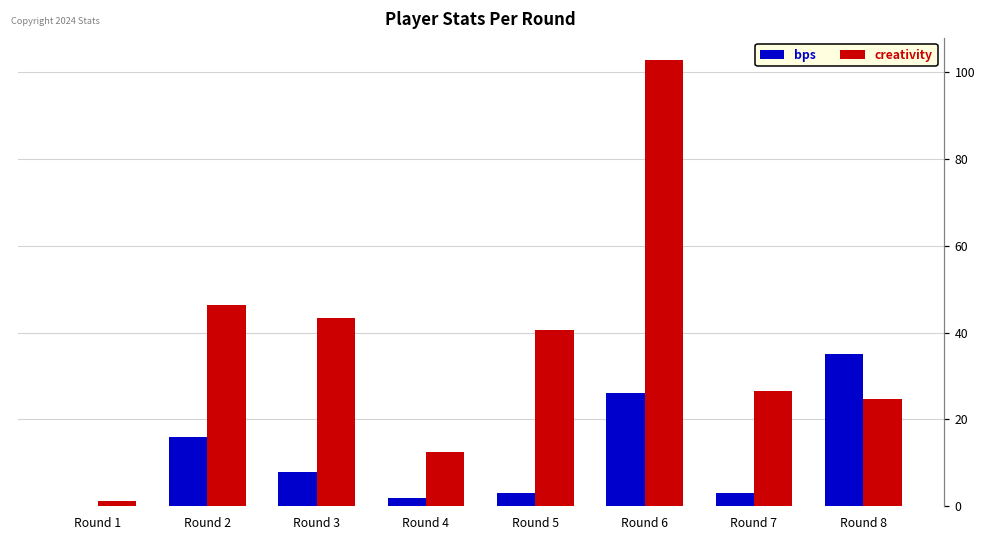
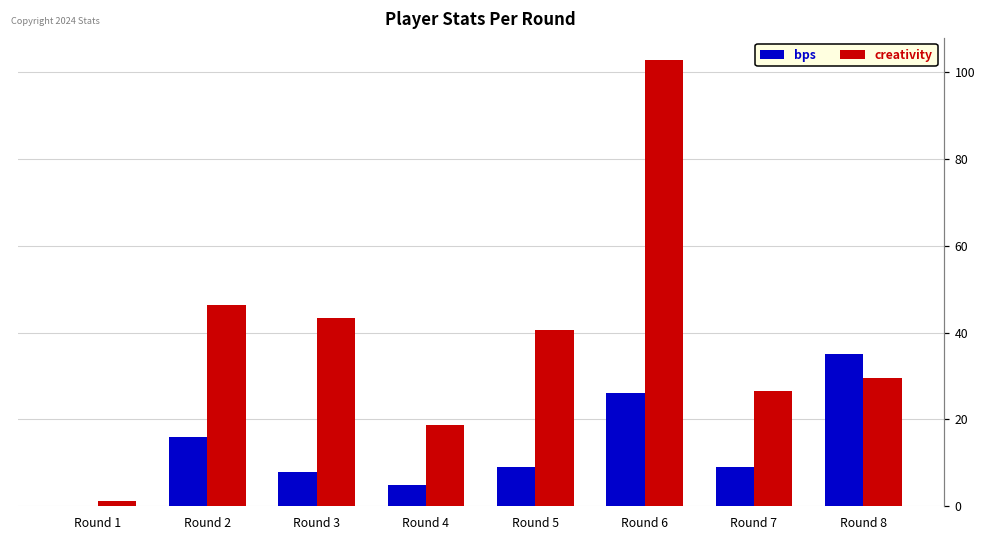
bps, Round 4: 2 -> 5
creativity, Round 4: 13 -> 19
bps, Round 5: 3 -> 9
bps, Round 7: 3 -> 9
creativity, Round 8: 25 -> 30
